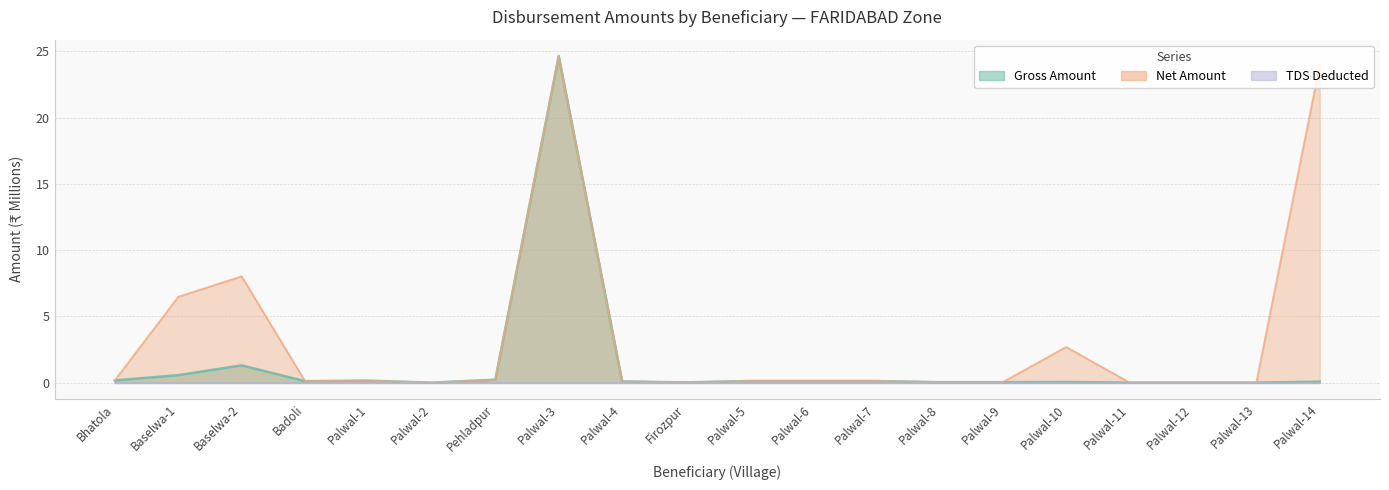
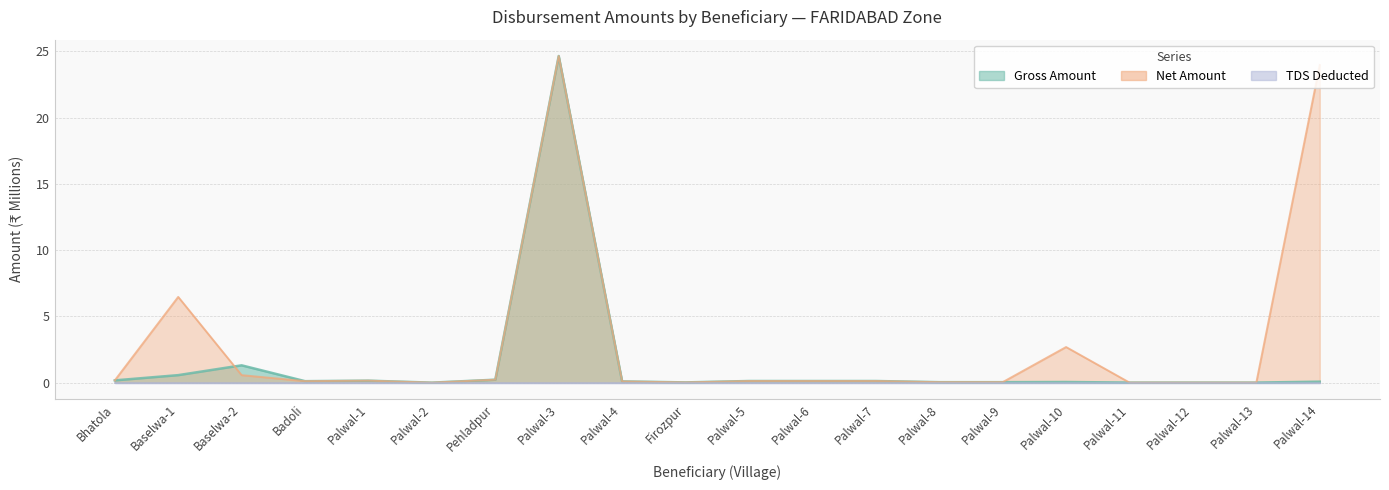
Net Amount, Baselwa-2: 8.0 -> 0.6
